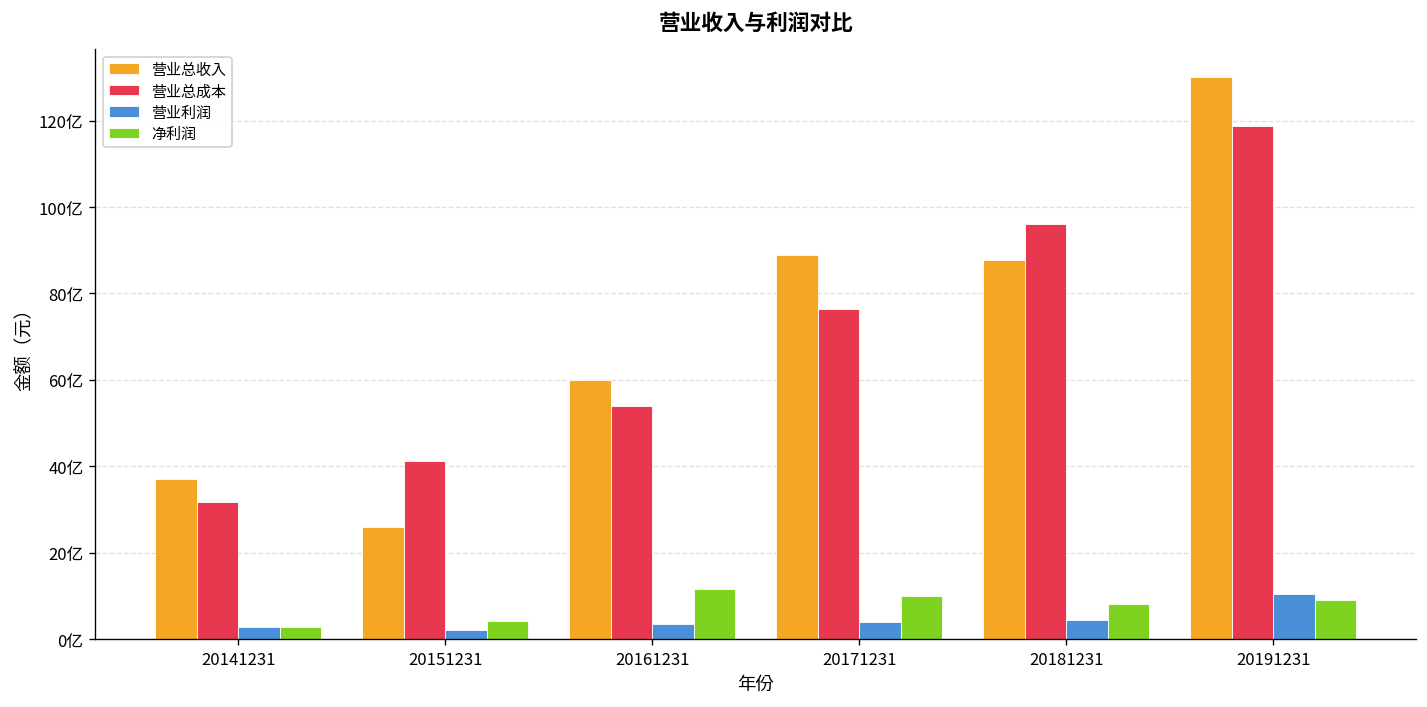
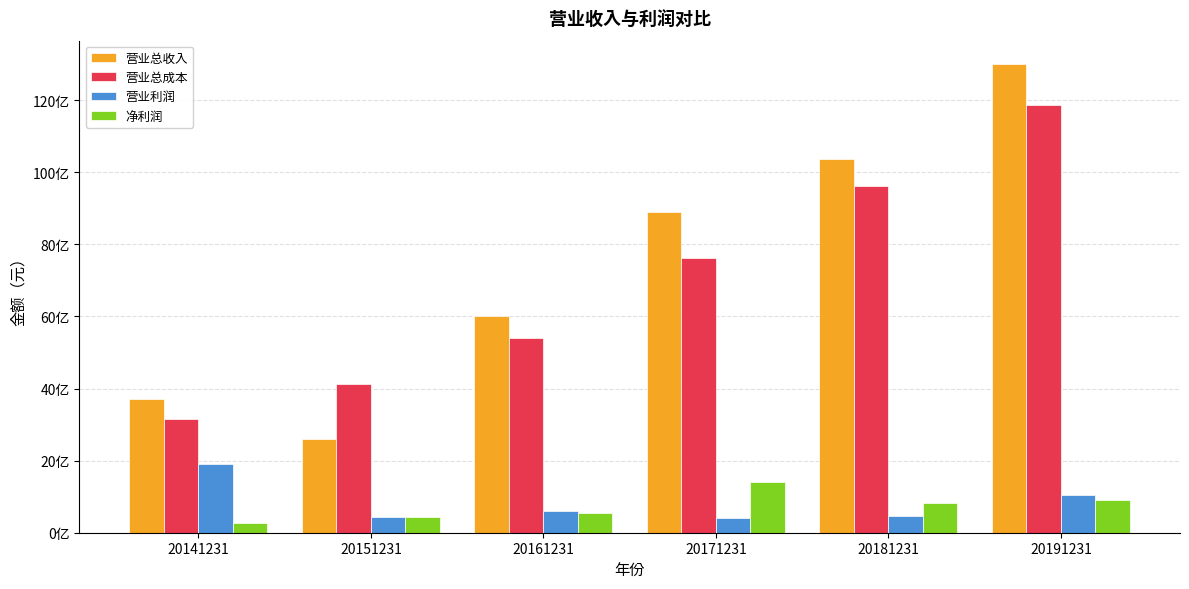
营业利润, 20141231: 3亿 -> 19亿
营业利润, 20151231: 2亿 -> 4亿
营业利润, 20161231: 4亿 -> 6亿
净利润, 20161231: 12亿 -> 5亿
净利润, 20171231: 10亿 -> 14亿
营业总收入, 20181231: 88亿 -> 104亿
